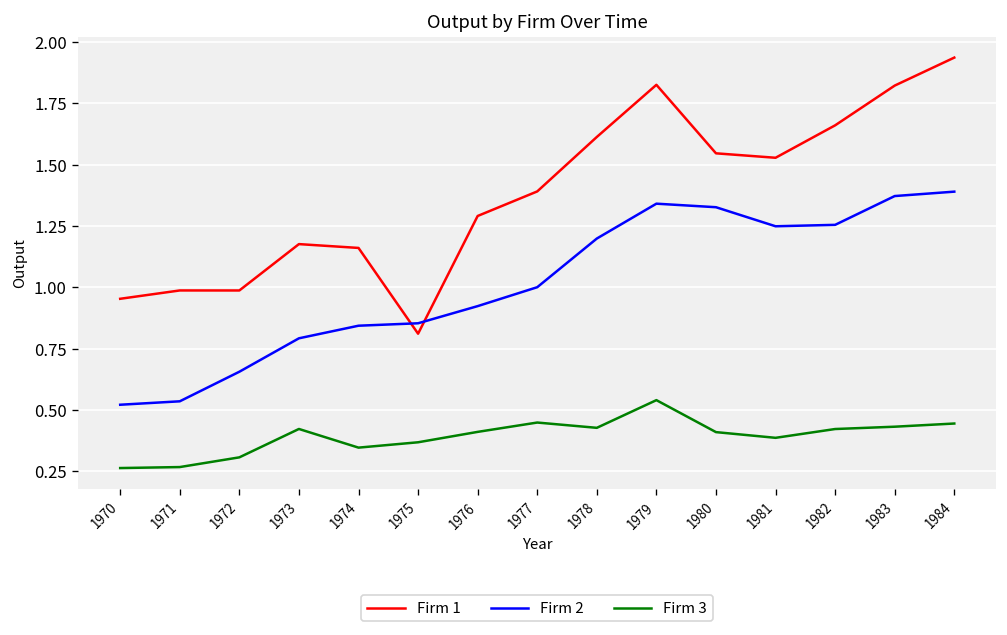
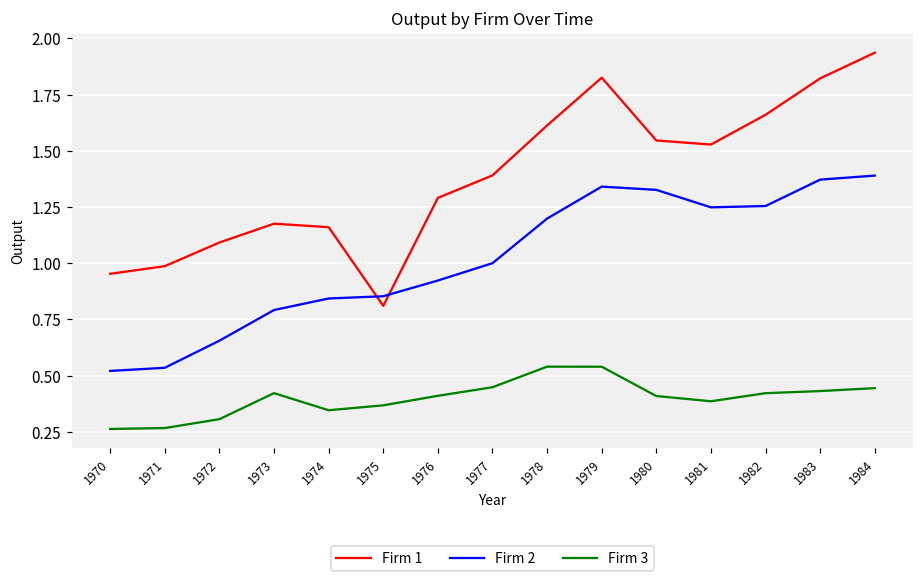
Firm 1, 1972: 0.99 -> 1.09
Firm 3, 1978: 0.43 -> 0.54
